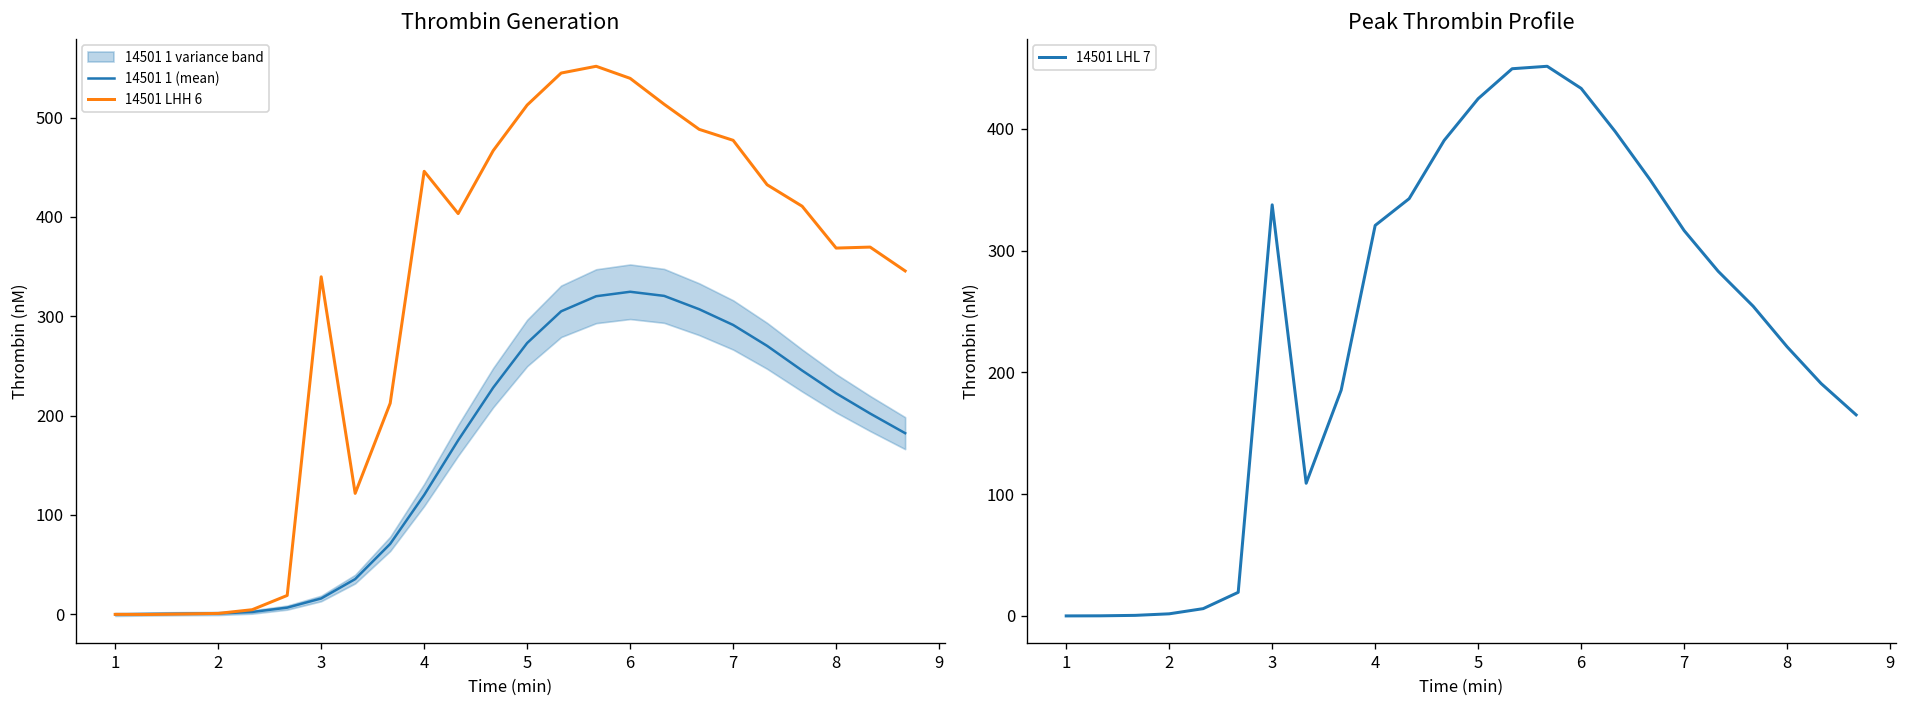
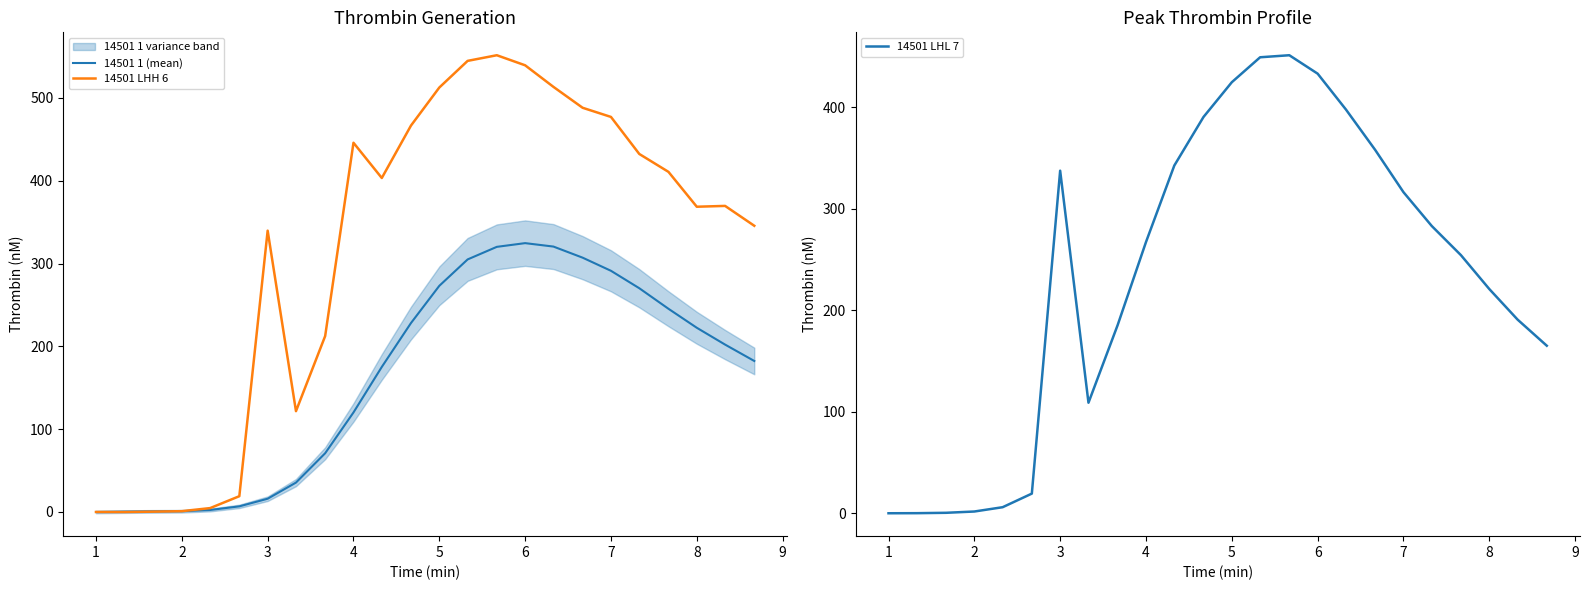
Peak Thrombin Profile, 4: 321 -> 267
